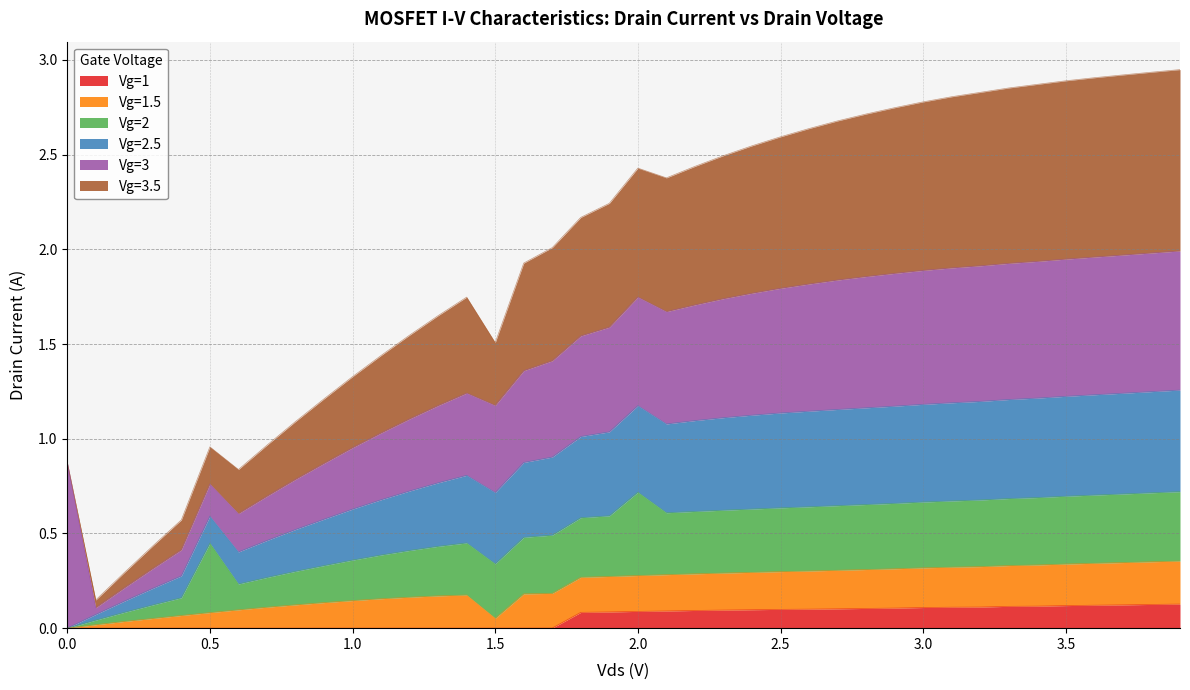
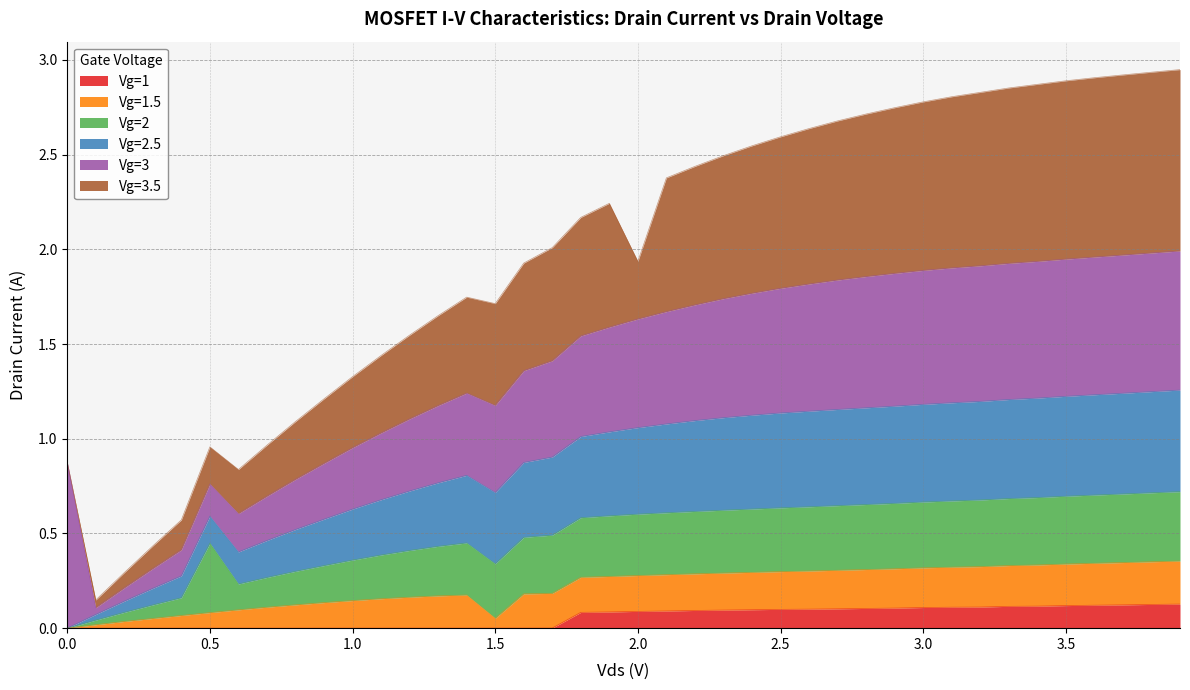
Vg=3.5, 1.5: 0.33 -> 0.54
Vg=2, 2.0: 0.44 -> 0.32
Vg=3.5, 2.0: 0.68 -> 0.30
